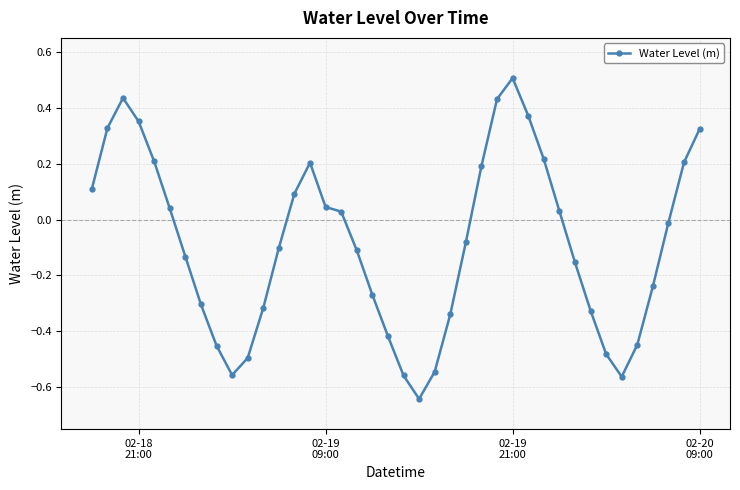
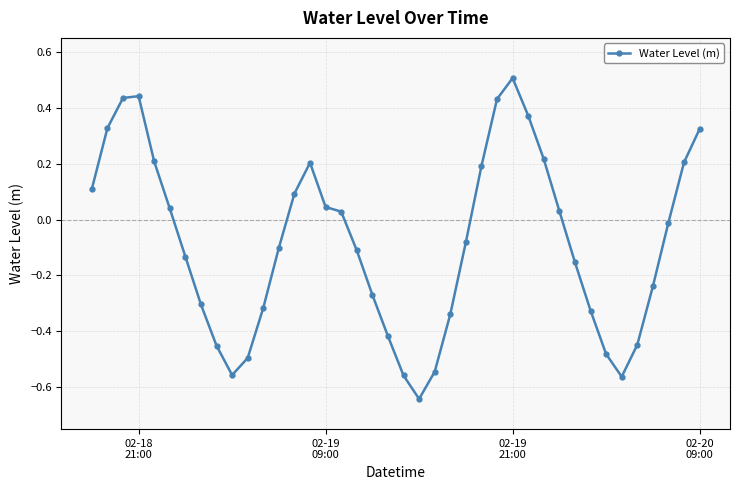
02-18 21:00: 0.35 -> 0.44
